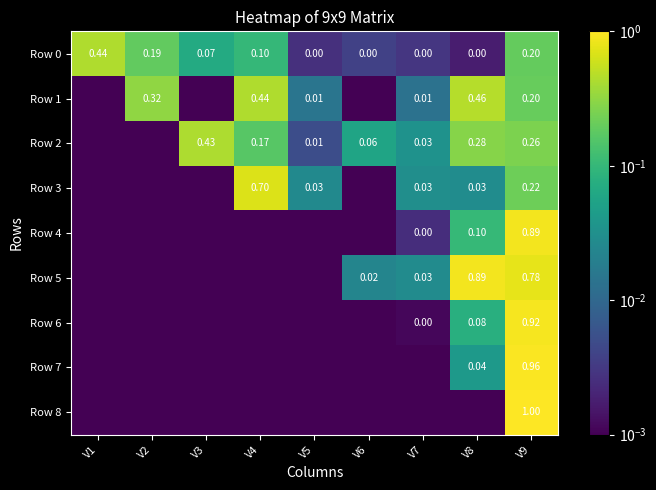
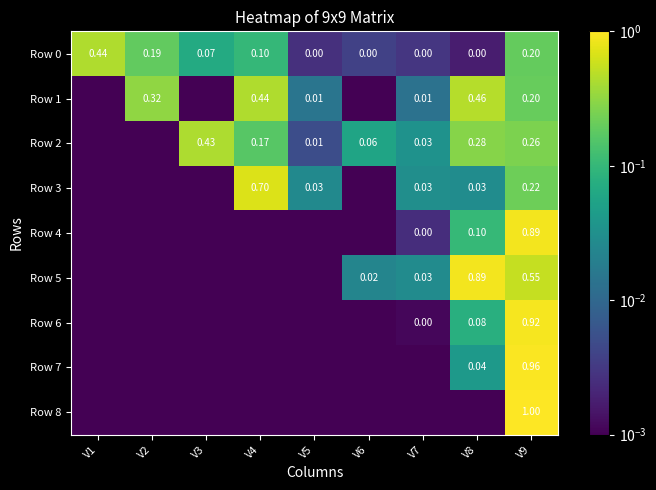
Row 5, V9: 0.78 -> 0.55
